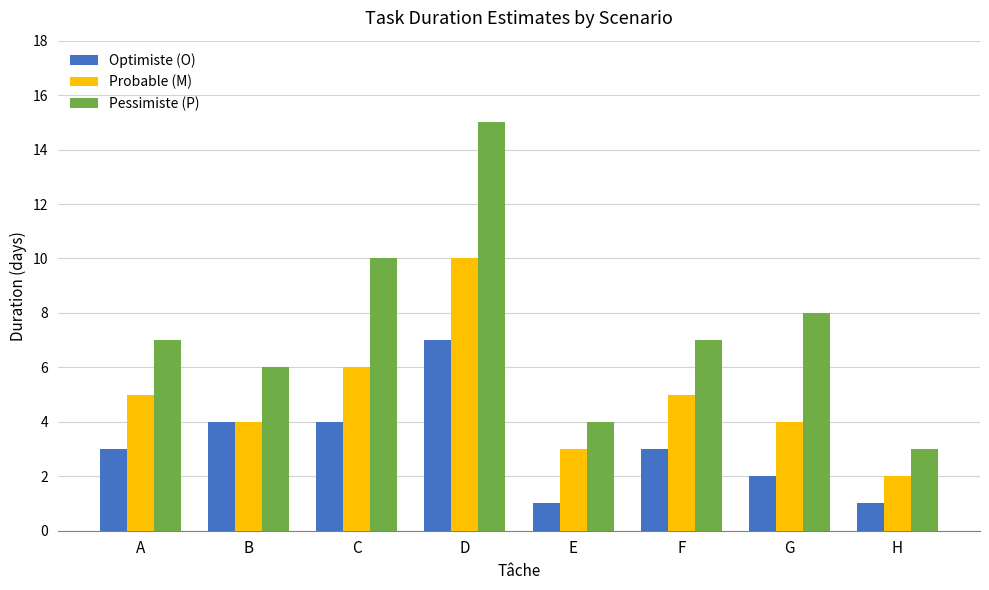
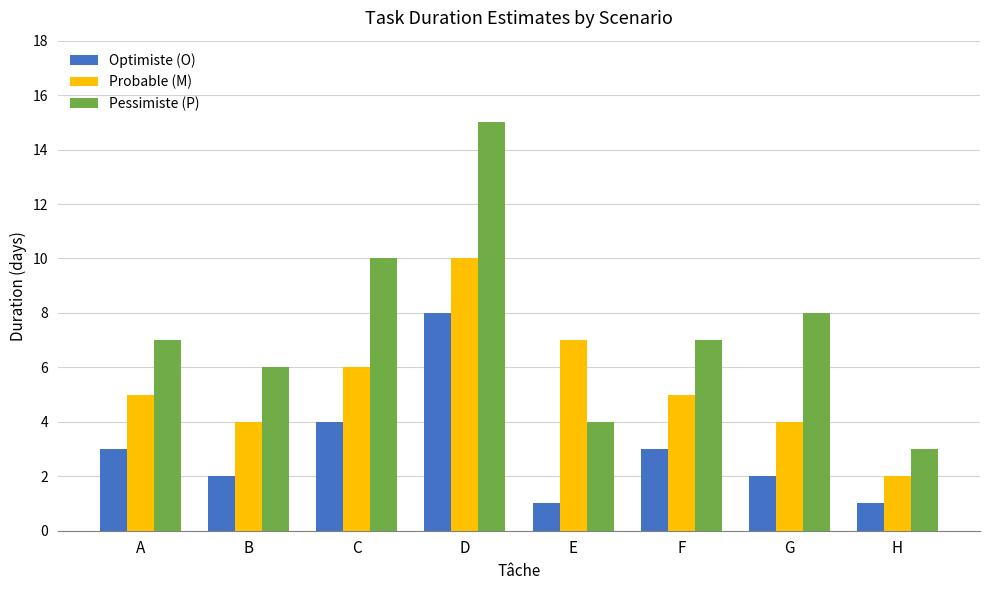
Optimiste (O), B: 4 -> 2
Optimiste (O), D: 7 -> 8
Probable (M), E: 3 -> 7
